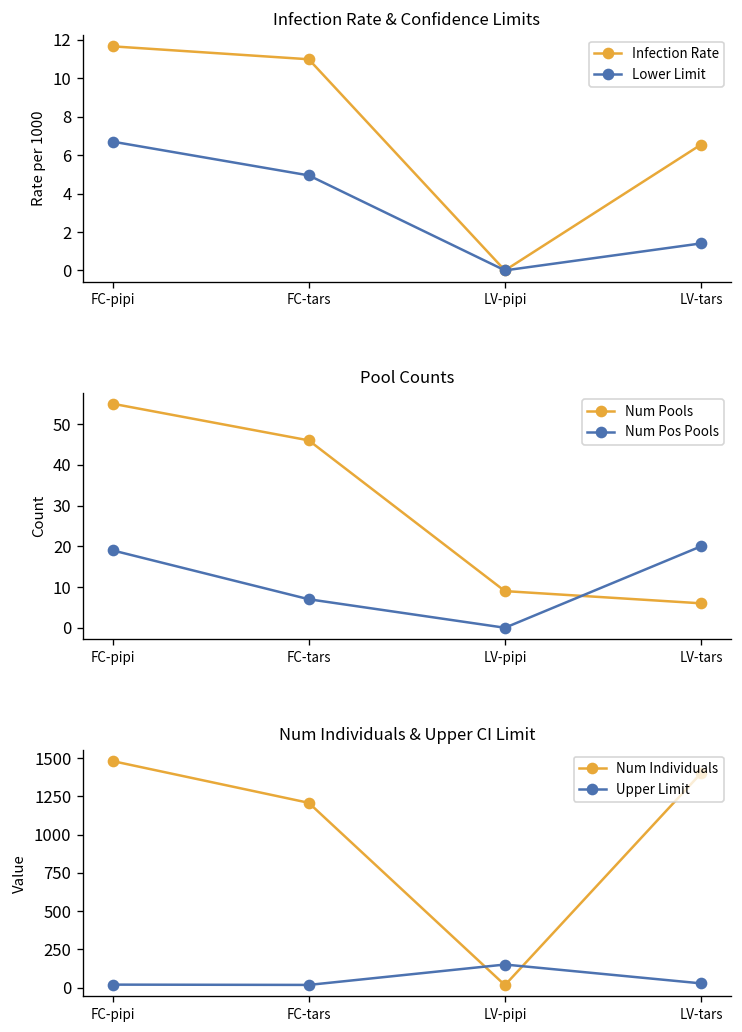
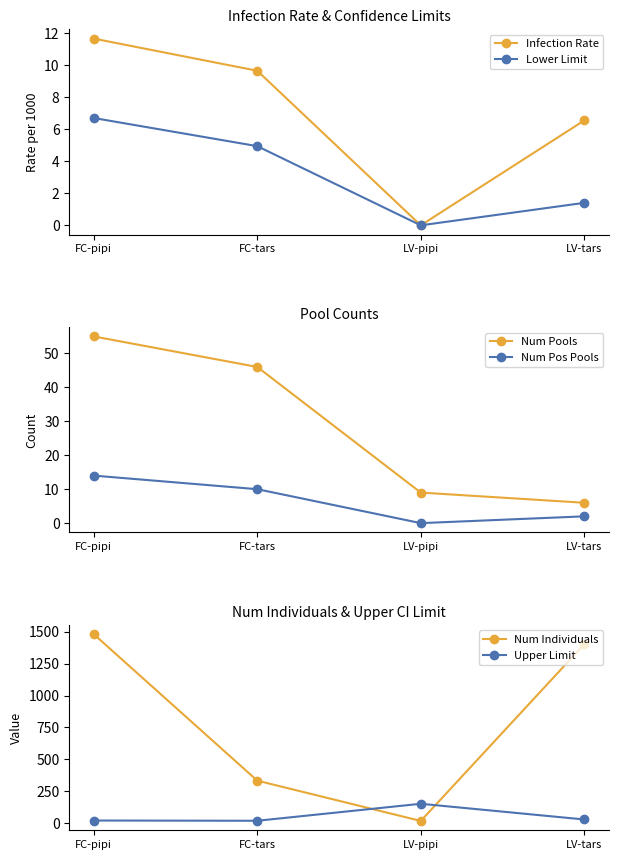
Infection Rate & Confidence Limits, Infection Rate, FC-tars: 11.0 -> 9.6
Pool Counts, Num Pos Pools, FC-pipi: 19 -> 14
Pool Counts, Num Pos Pools, FC-tars: 7 -> 10
Pool Counts, Num Pos Pools, LV-tars: 20 -> 2
Num Individuals & Upper CI Limit, Num Individuals, FC-tars: 1210 -> 330
